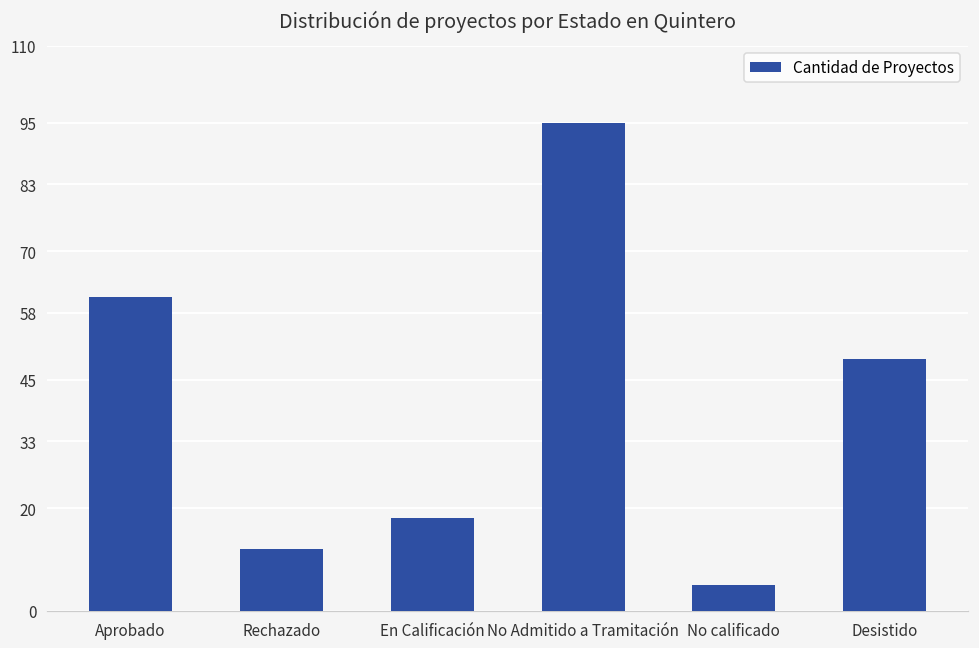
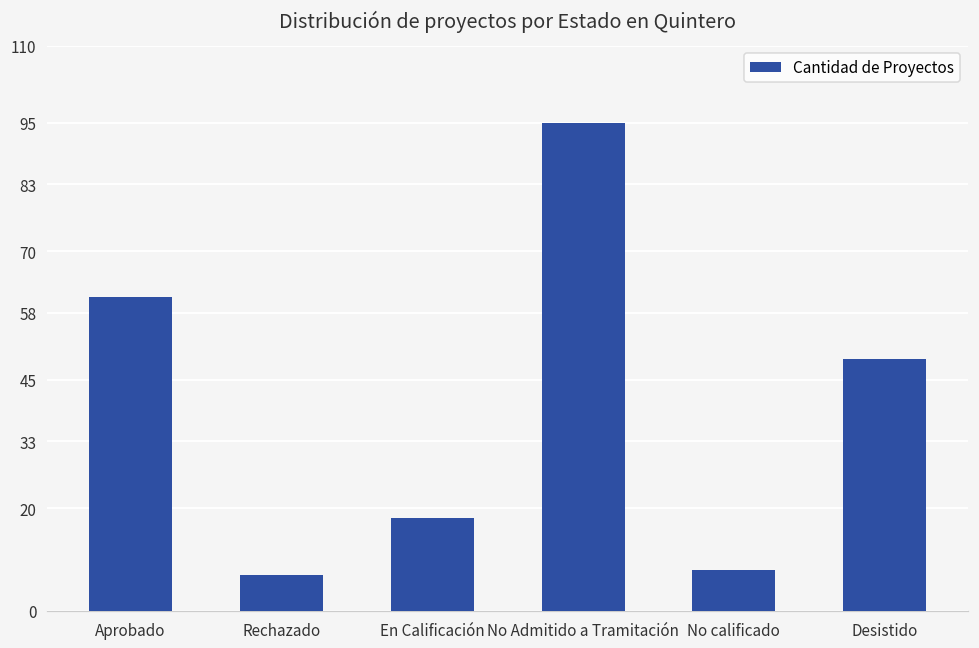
Rechazado: 12 -> 7
No calificado: 5 -> 8
